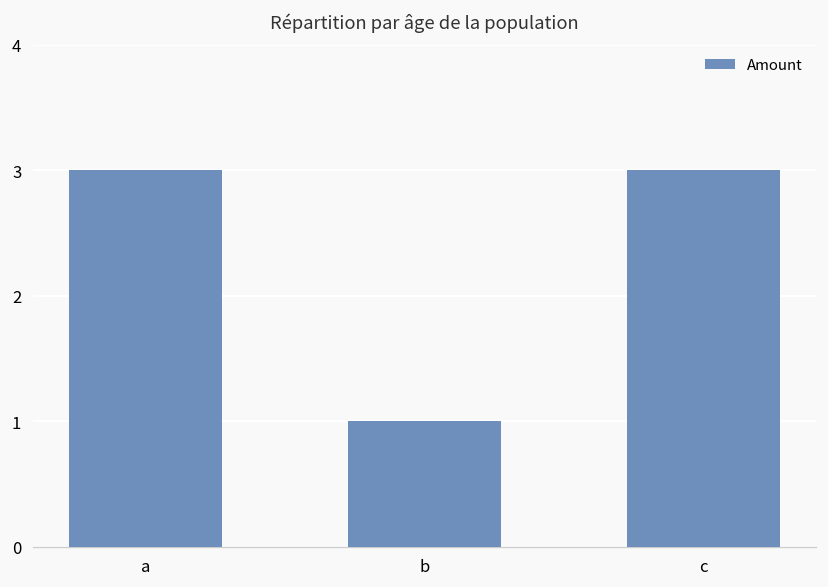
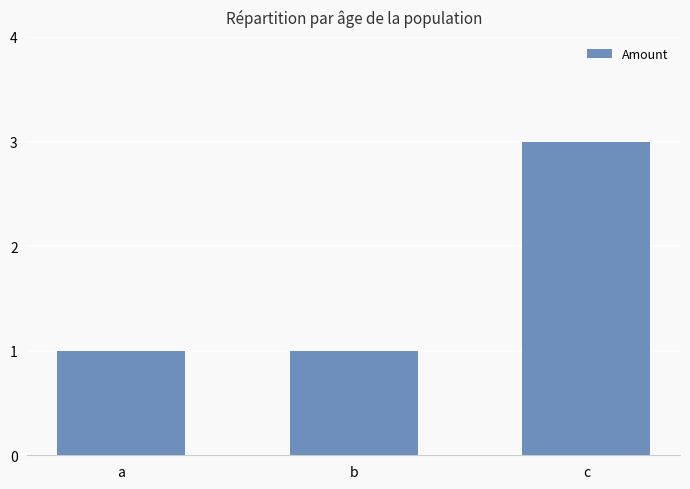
a: 3 -> 1
